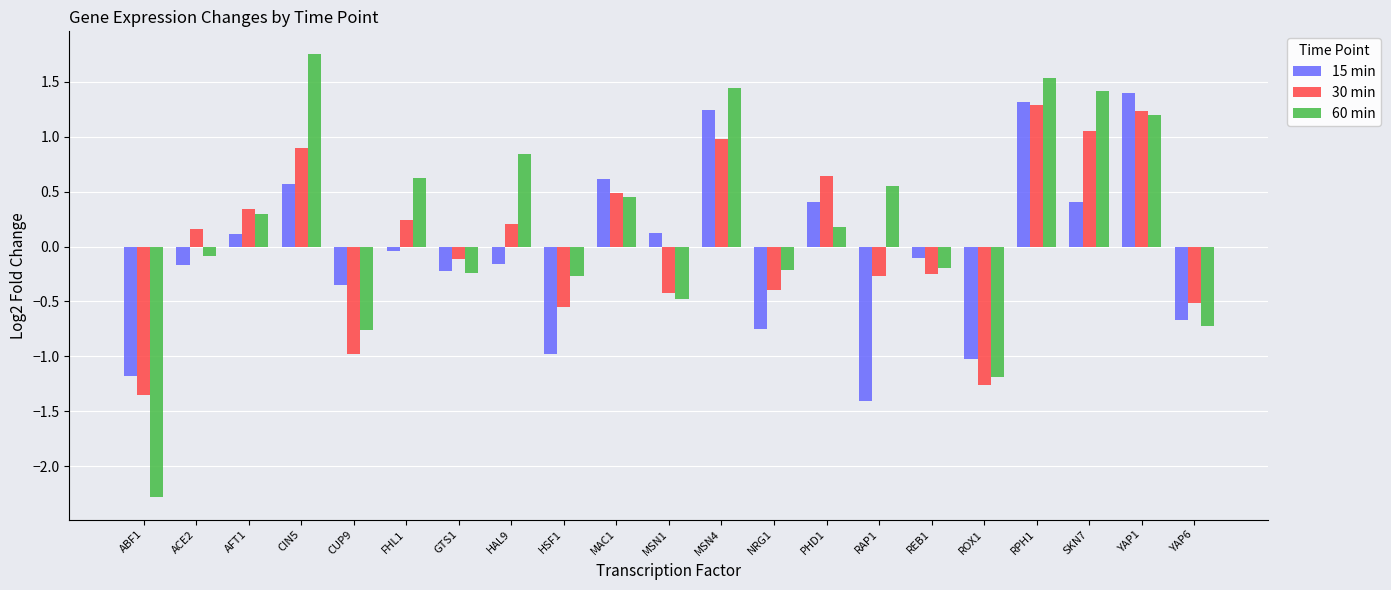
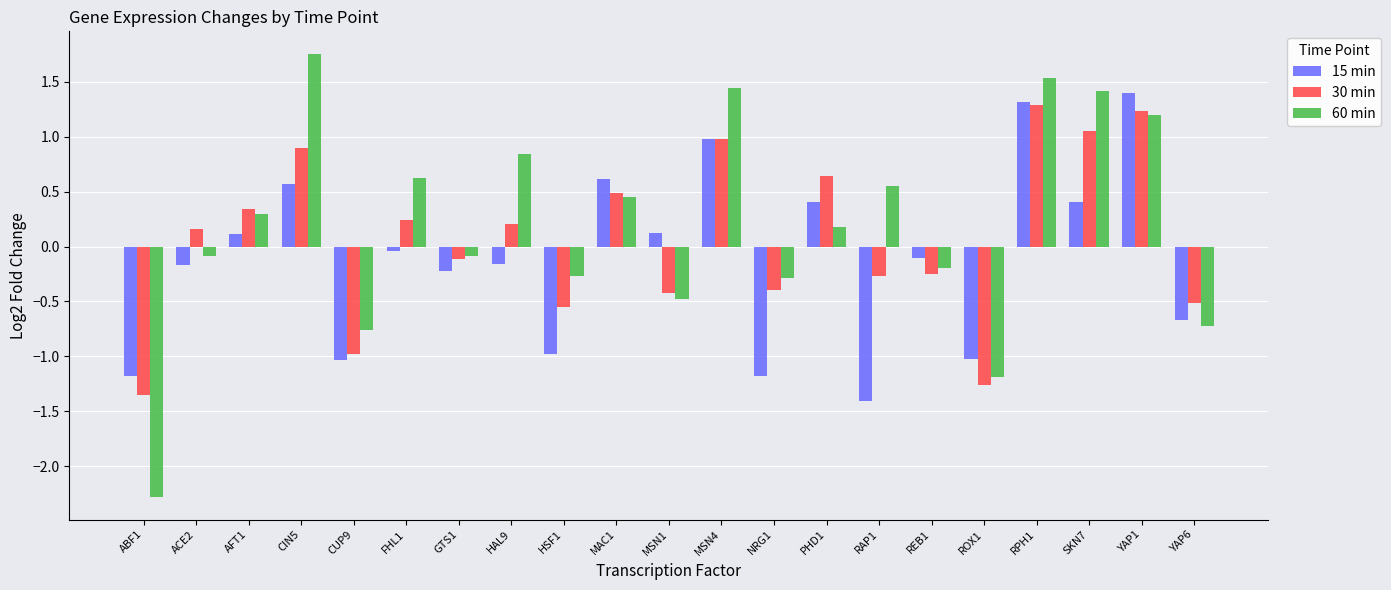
15 min, CUP9: -0.35 -> -1.04
60 min, GTS1: -0.24 -> -0.09
15 min, MSN4: 1.24 -> 0.98
15 min, NRG1: -0.75 -> -1.18
60 min, NRG1: -0.21 -> -0.29
